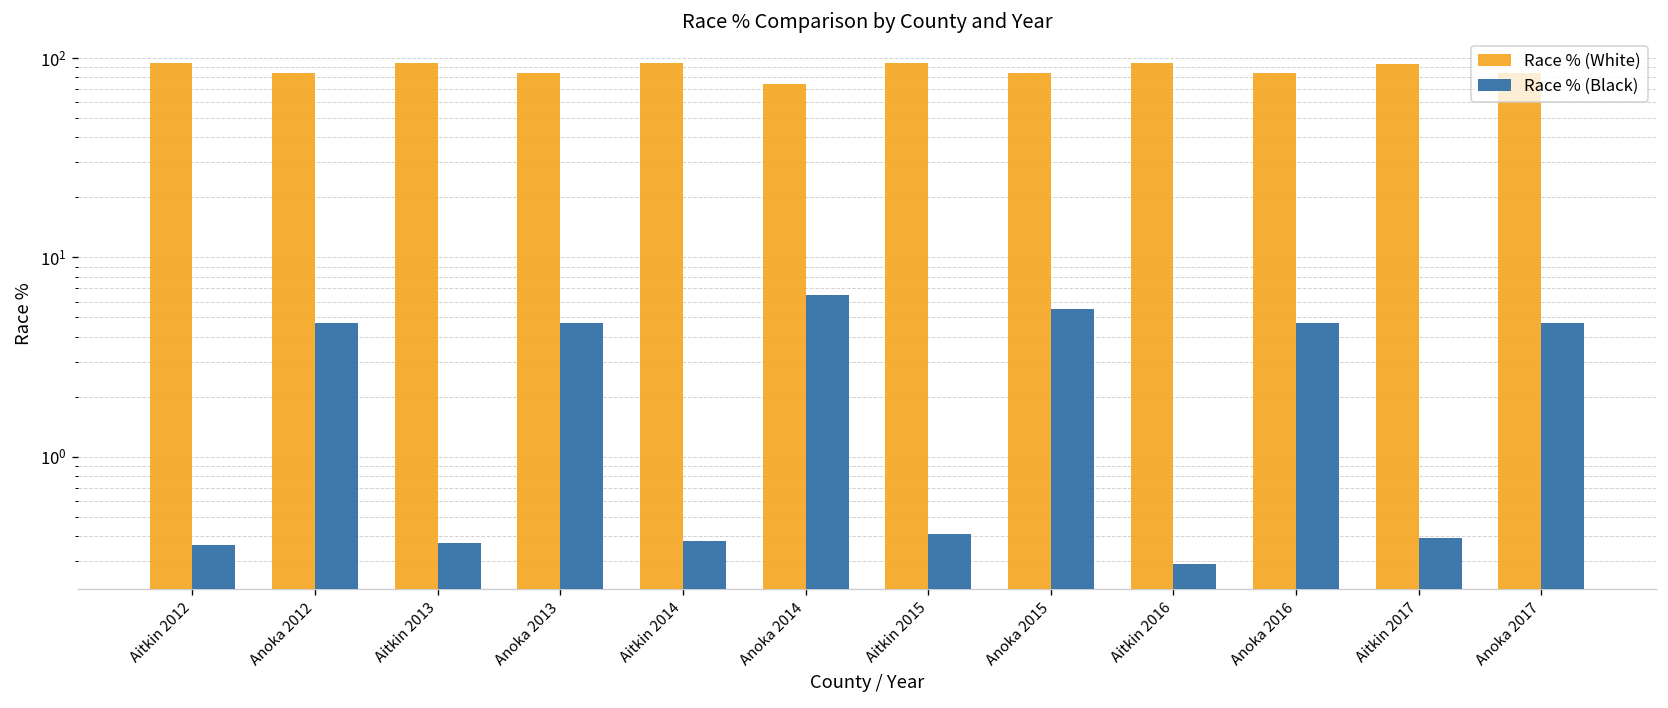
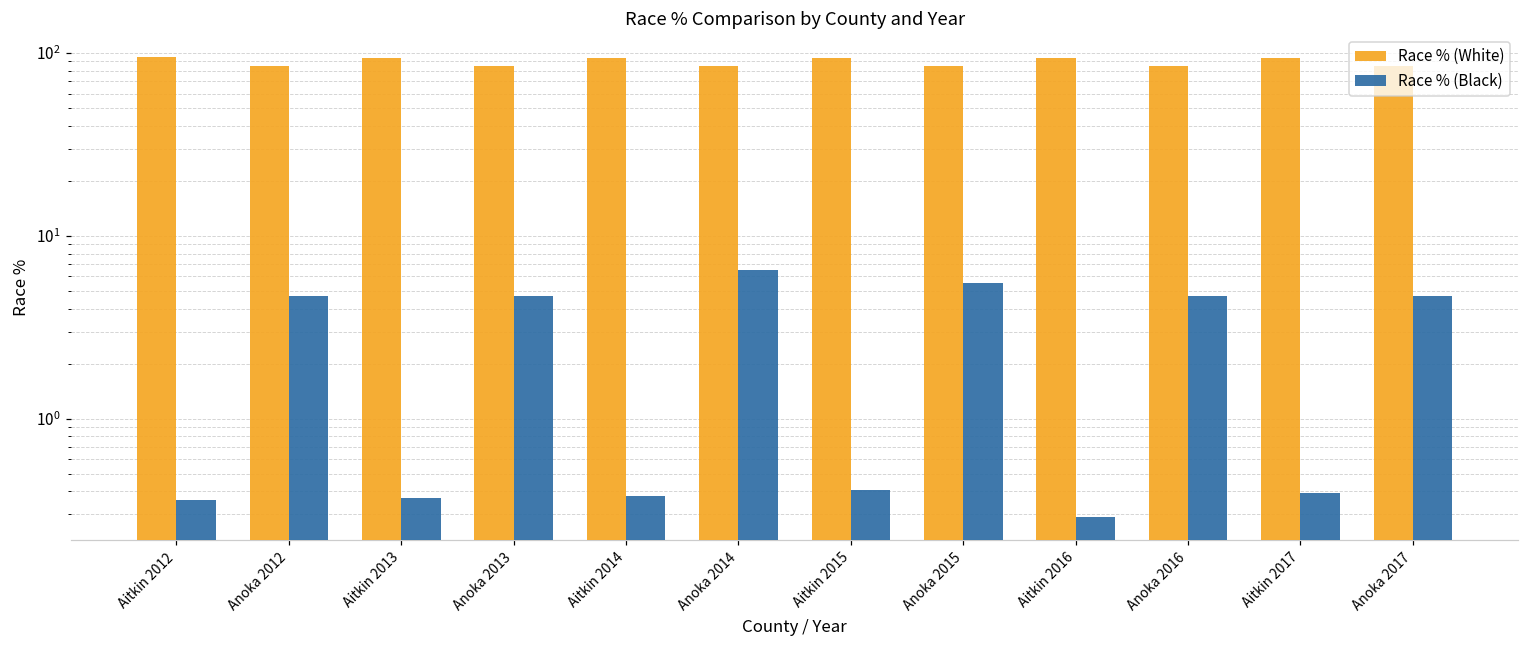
Race % (White), Anoka 2014: 70 -> 80
